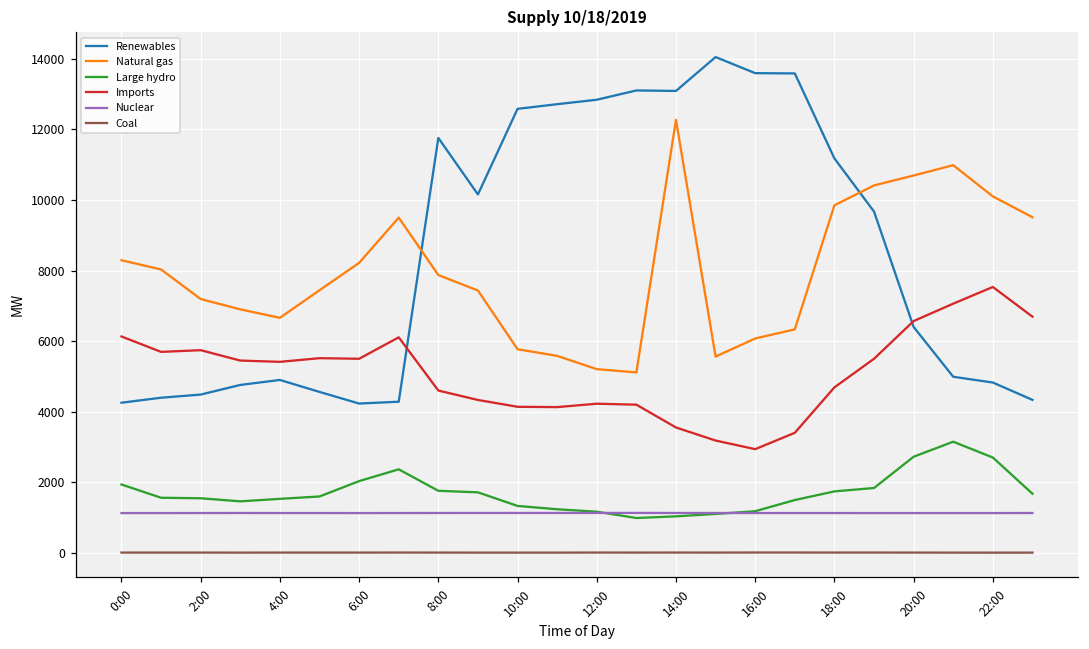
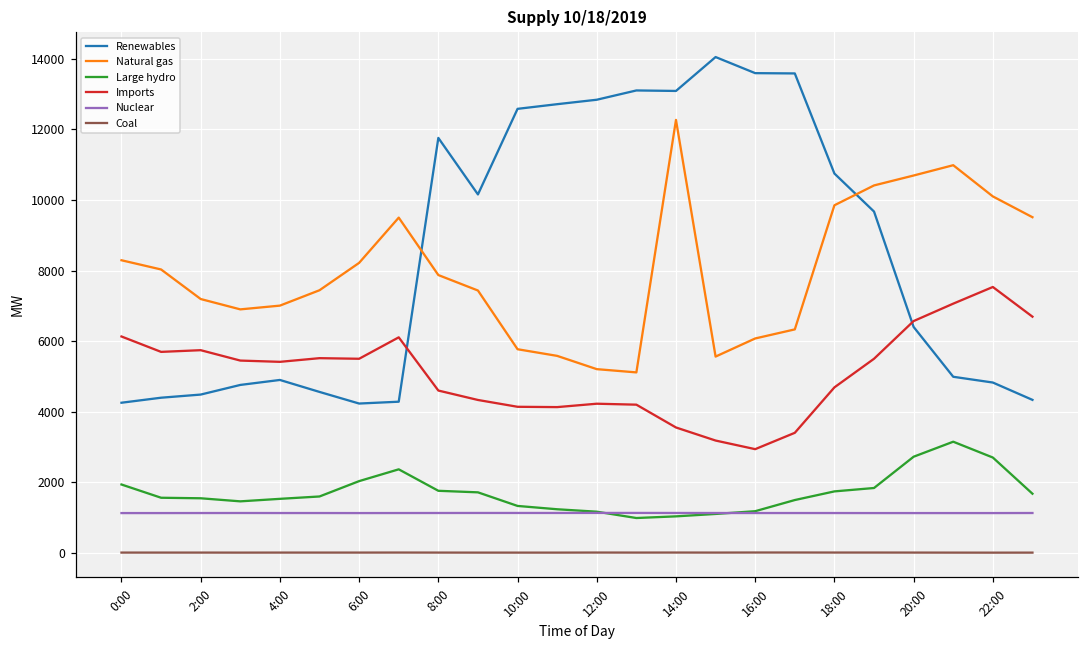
Natural gas, 4:00: 6700 -> 7000
Renewables, 18:00: 11200 -> 10700
